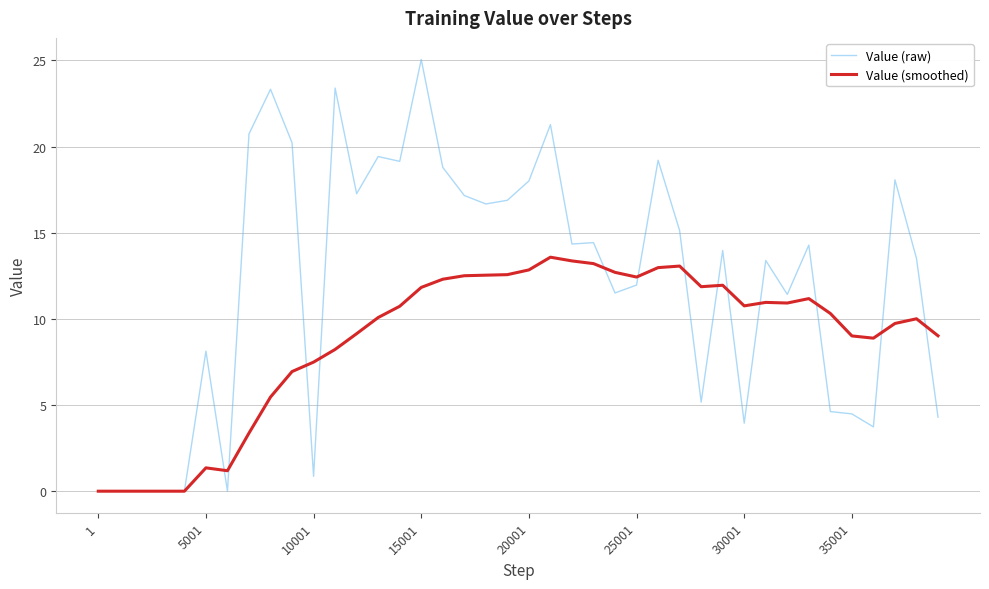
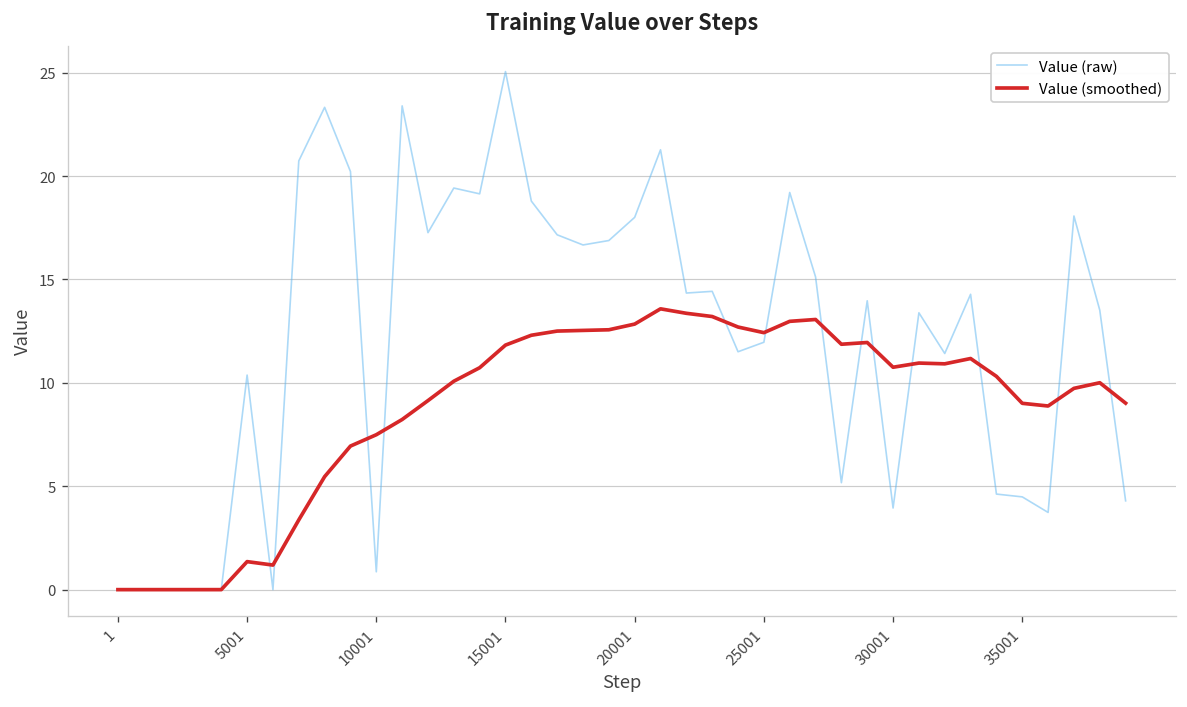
Value (raw), 5001: 8.1 -> 10.4
